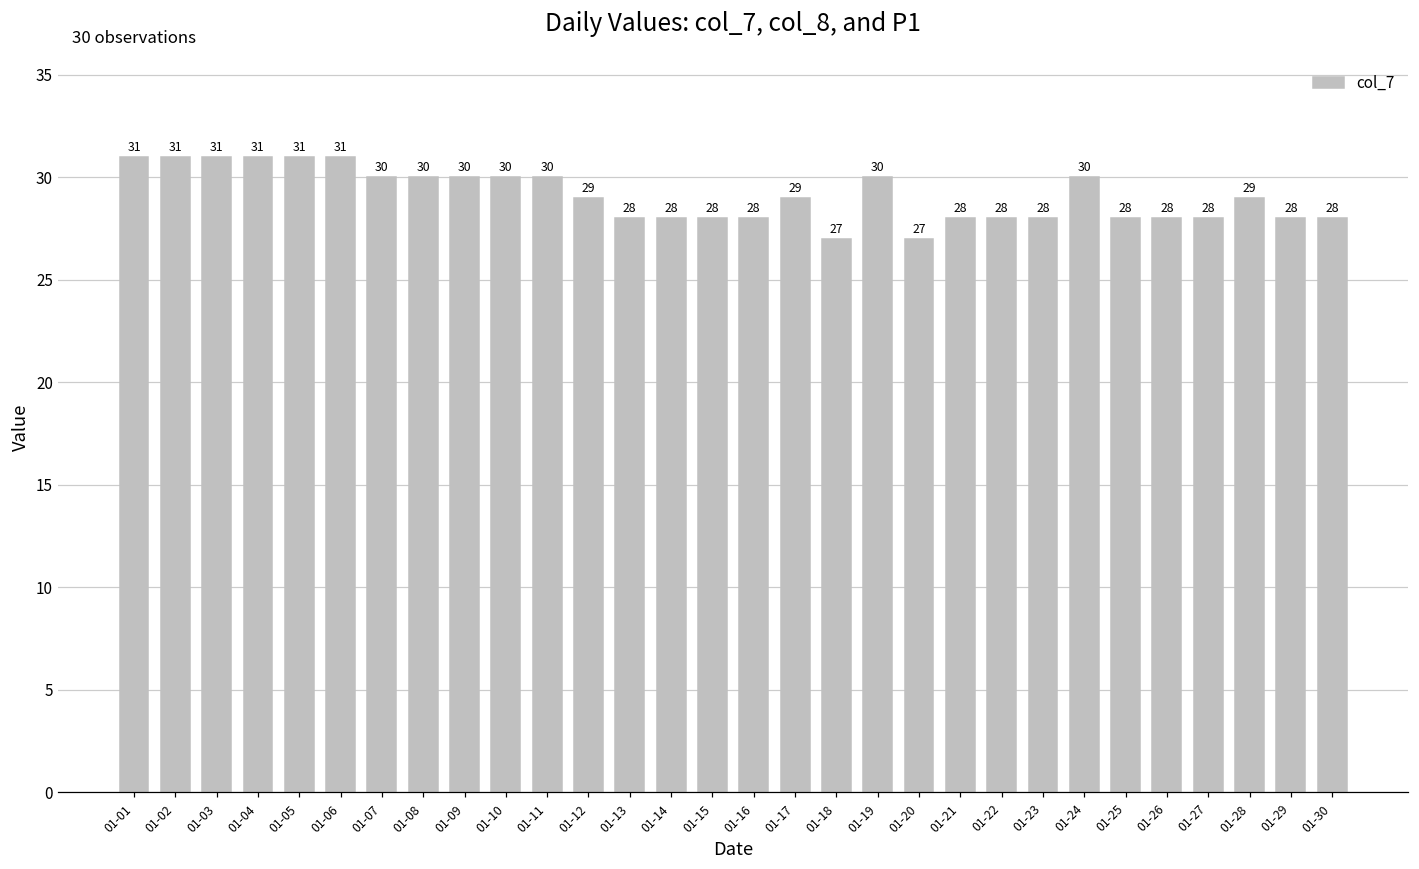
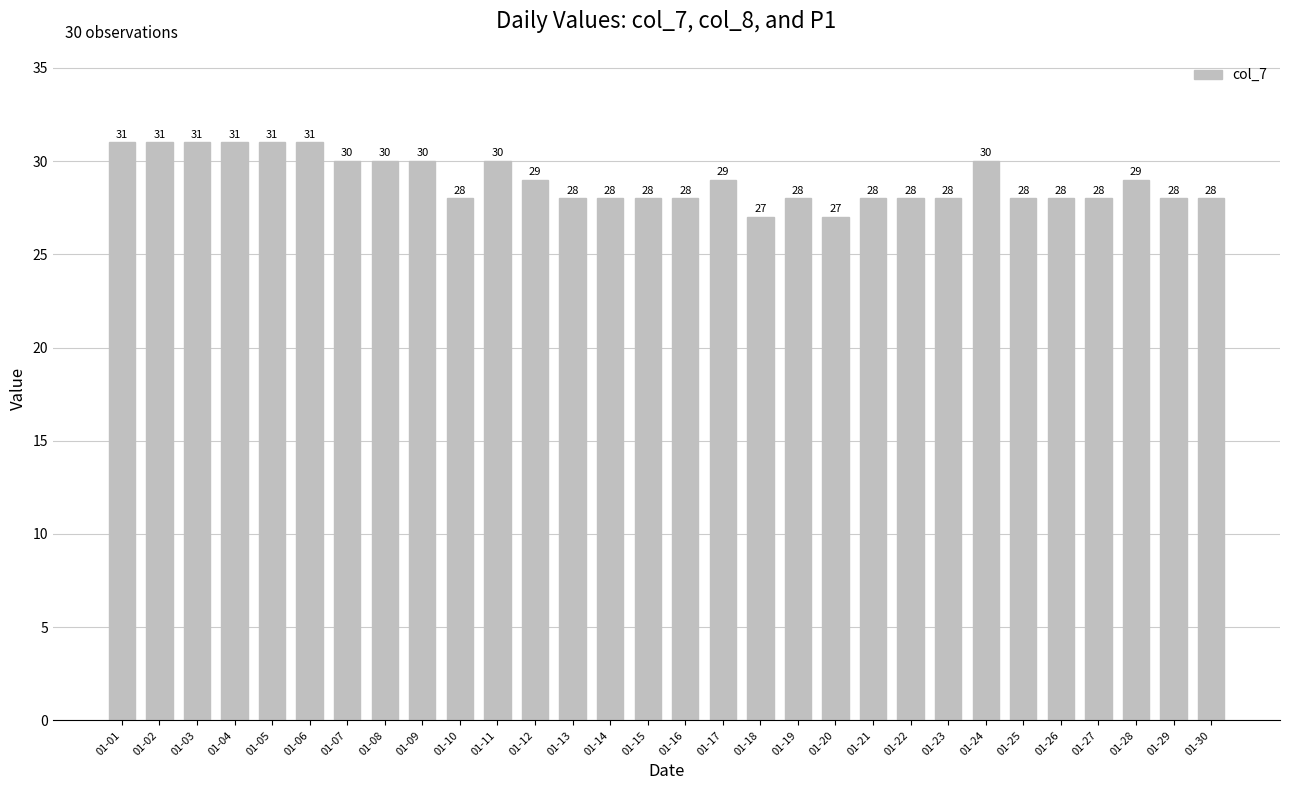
01-10: 30 -> 28
01-19: 30 -> 28
